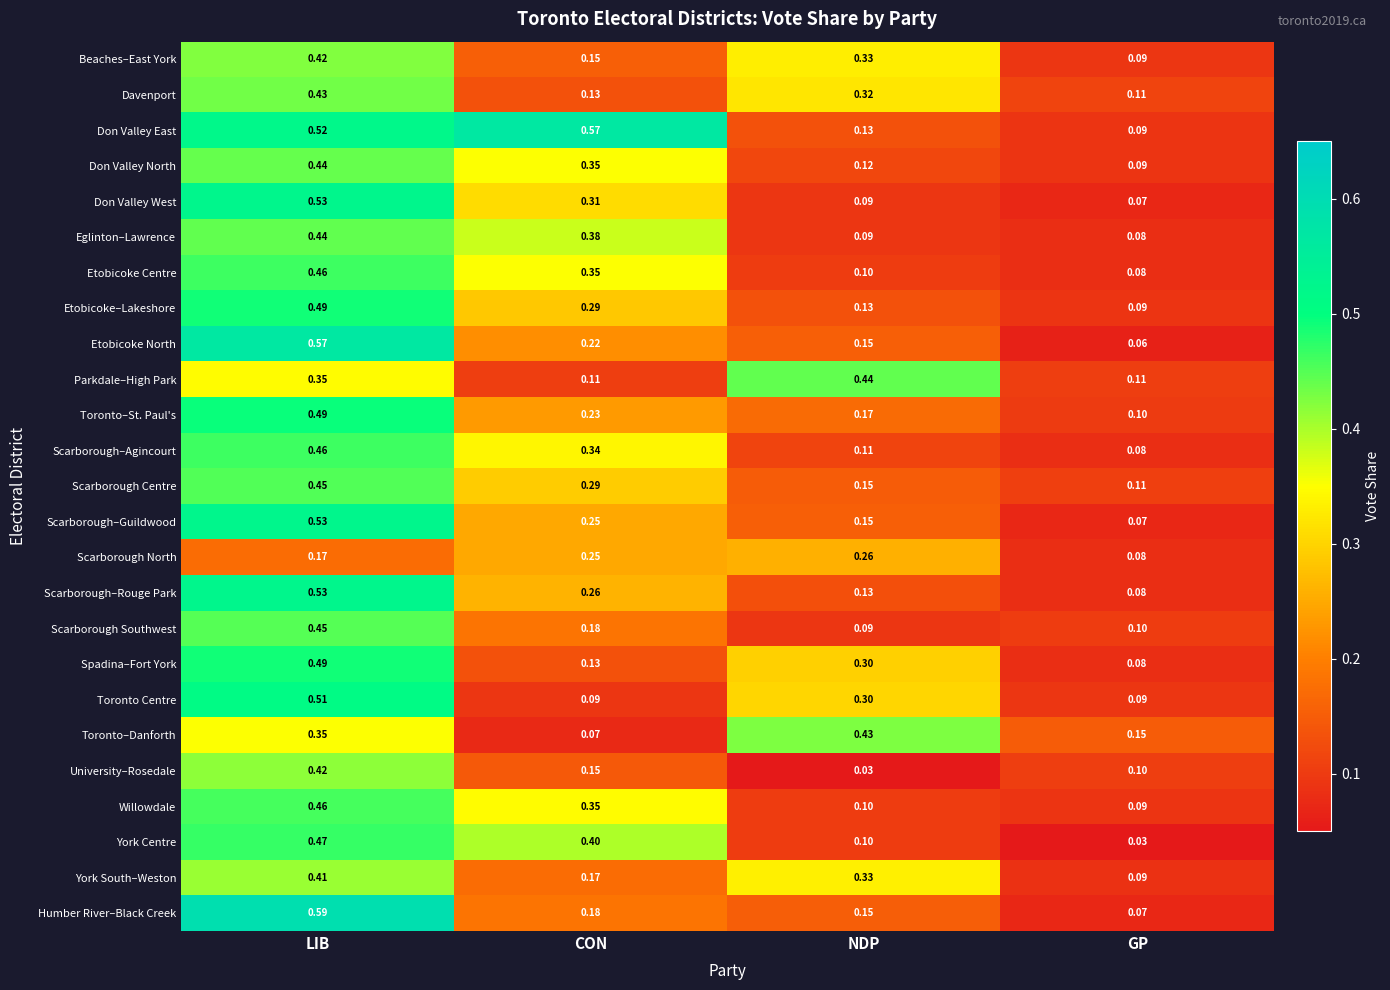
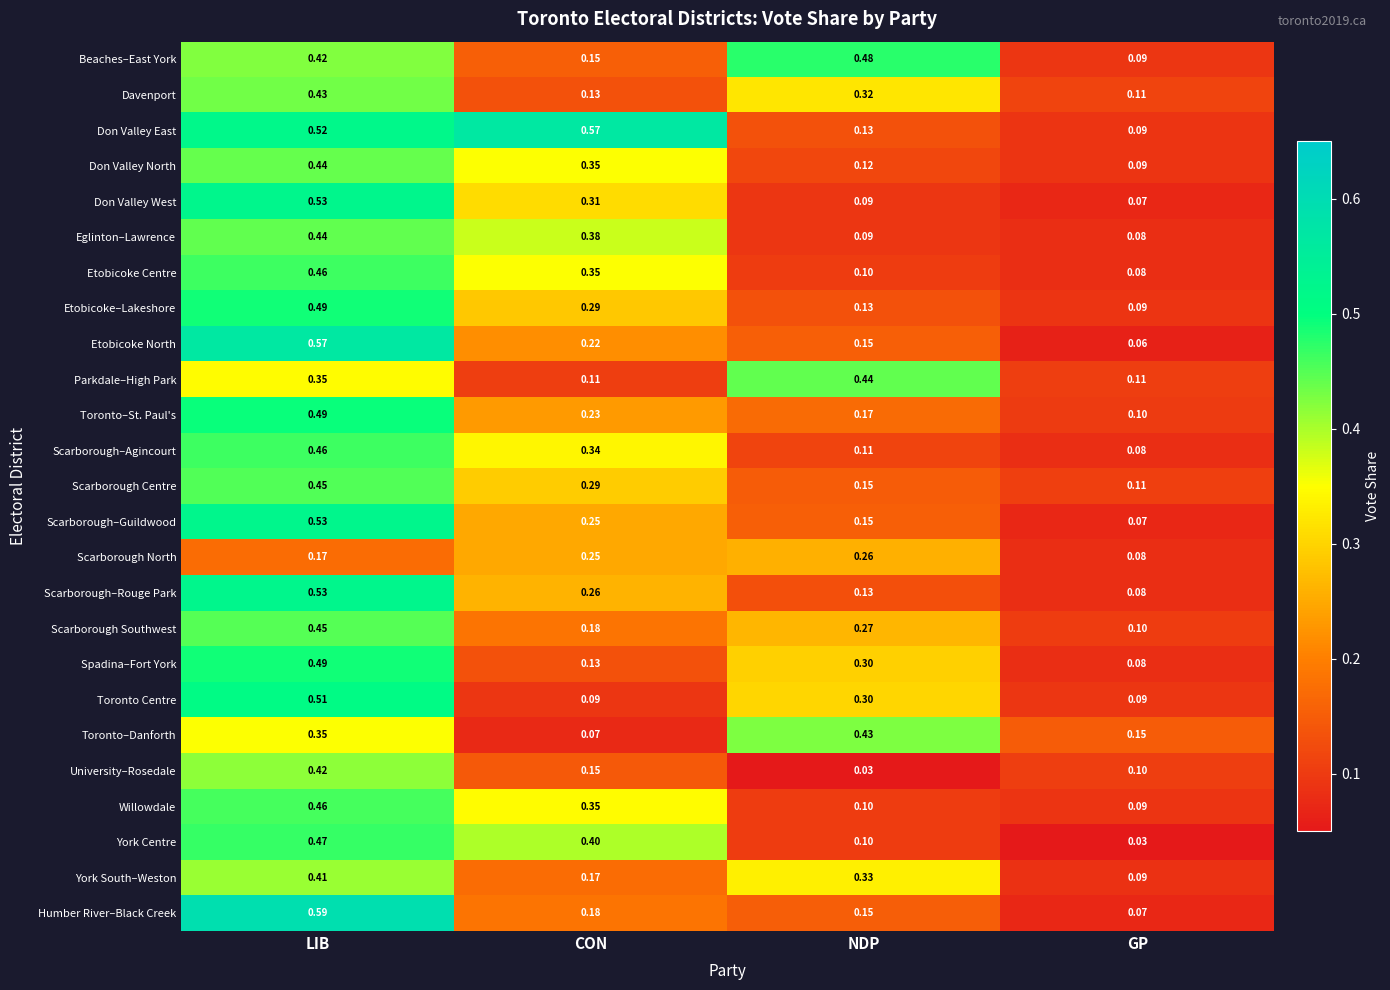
Beaches–East York, NDP: 0.33 -> 0.48
Scarborough Southwest, NDP: 0.09 -> 0.27
